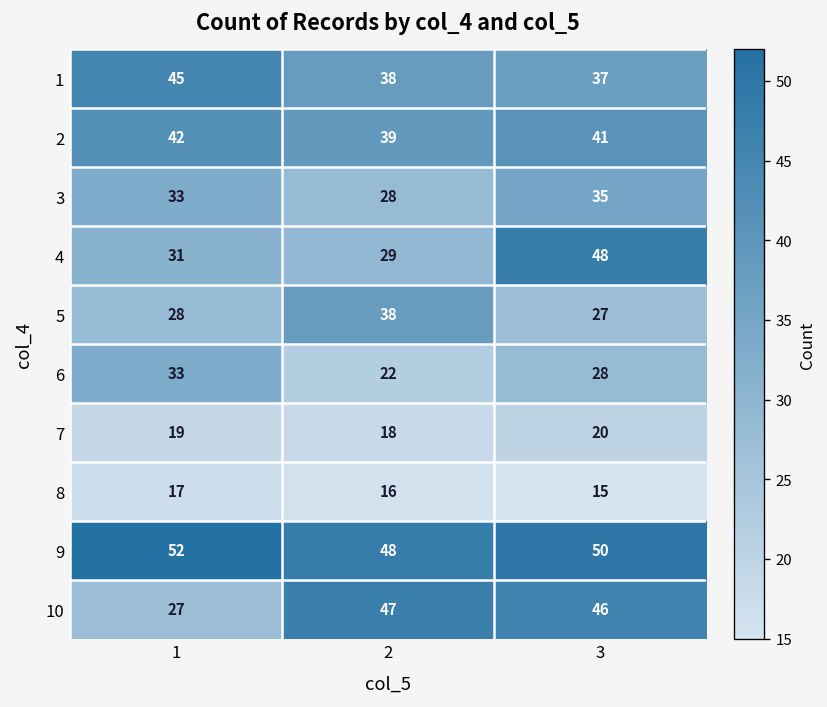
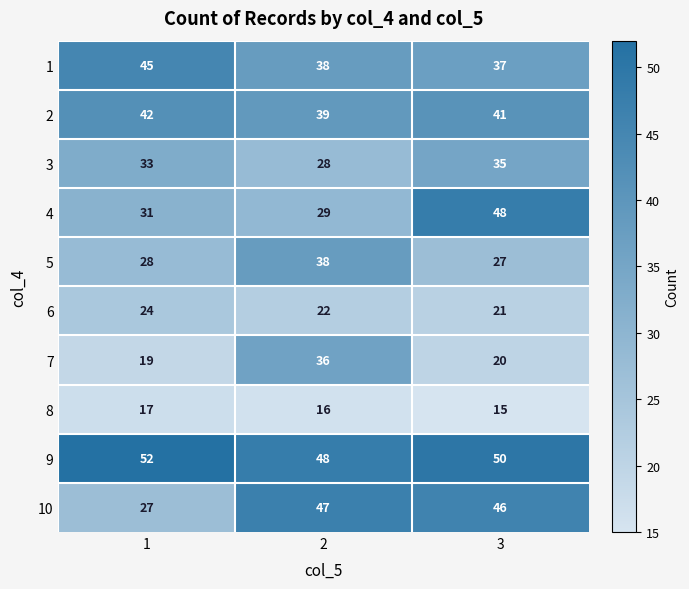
6, 1: 33 -> 24
6, 3: 28 -> 21
7, 2: 18 -> 36
